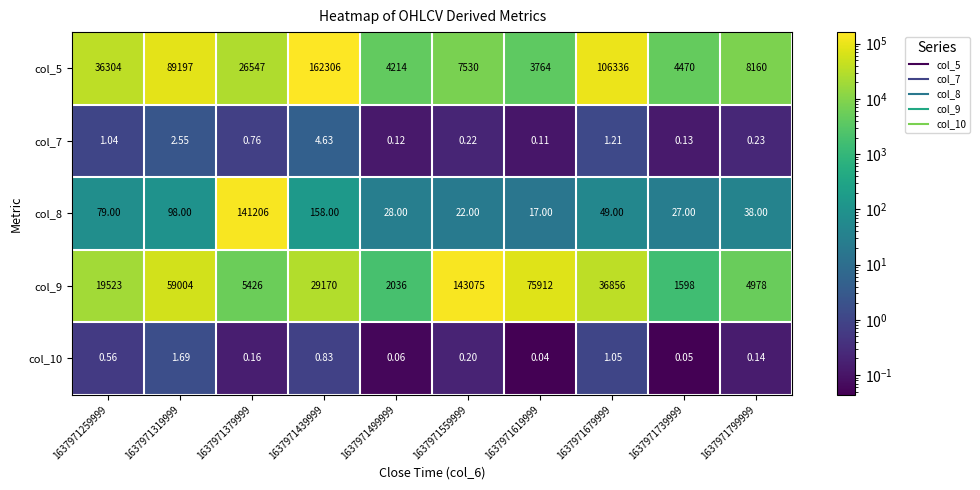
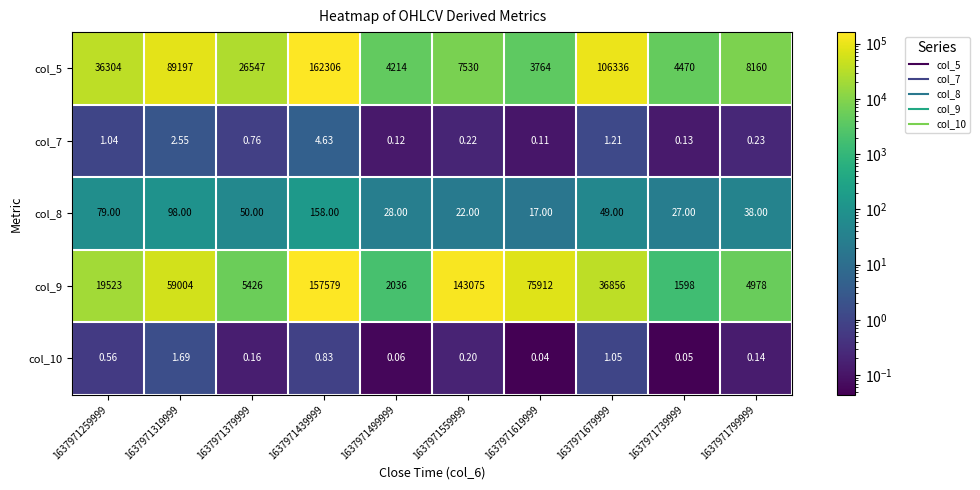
col_8, 1637971379999: 141206 -> 50.00
col_9, 1637971439999: 29170 -> 157579
